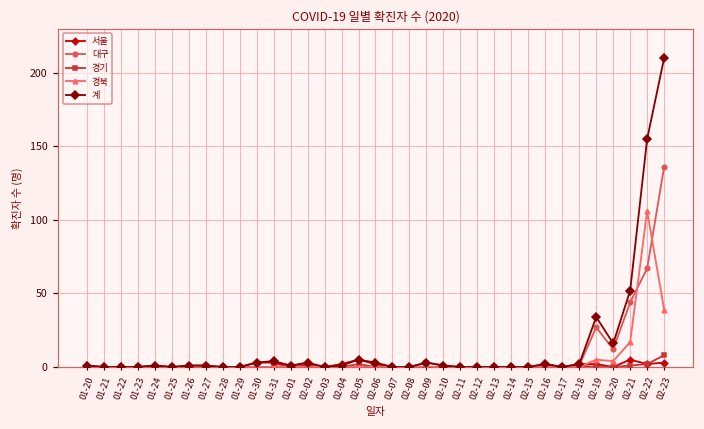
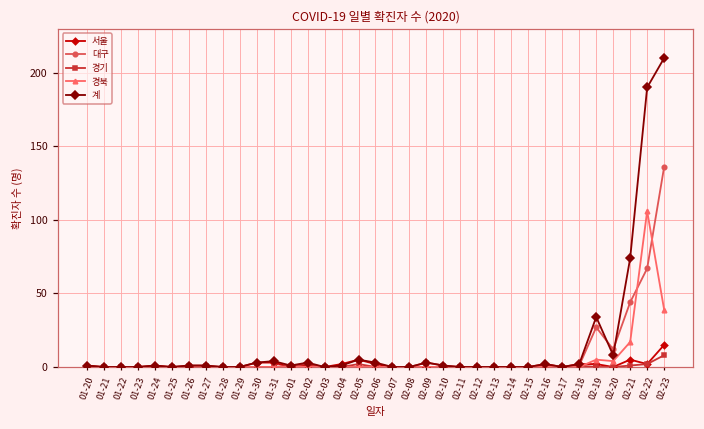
계, 02-20: 16 -> 8
계, 02-21: 52 -> 74
계, 02-22: 155 -> 190
서울, 02-23: 3 -> 15
